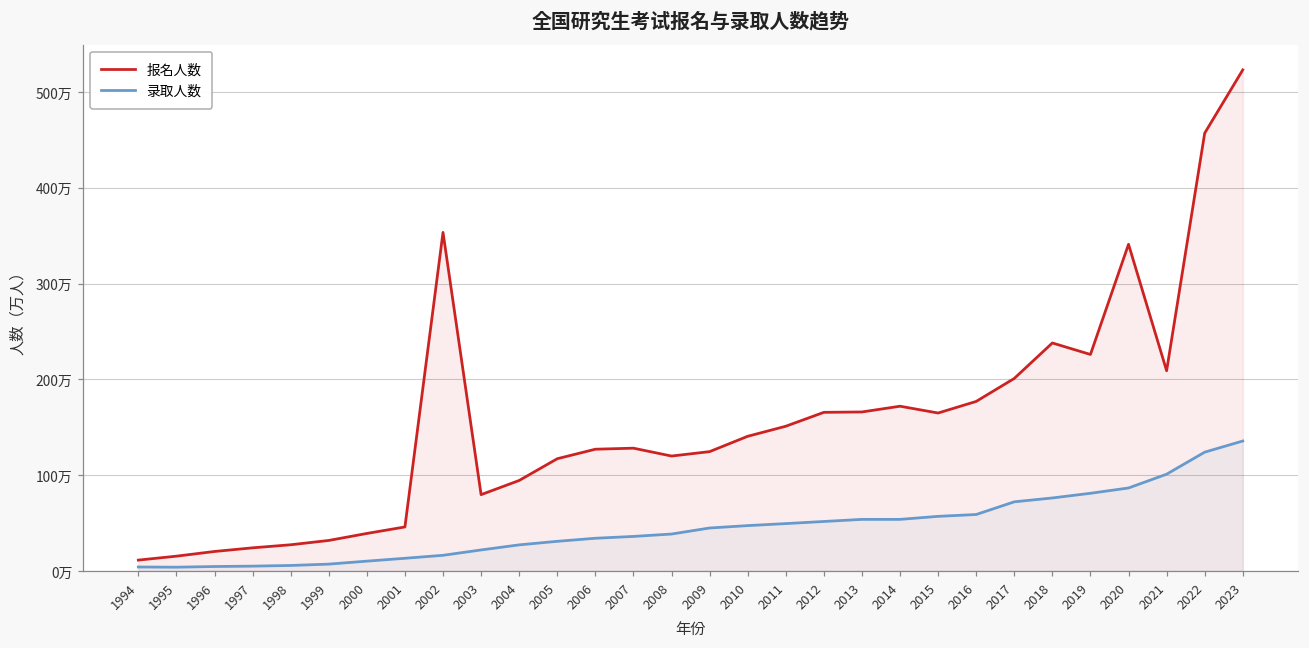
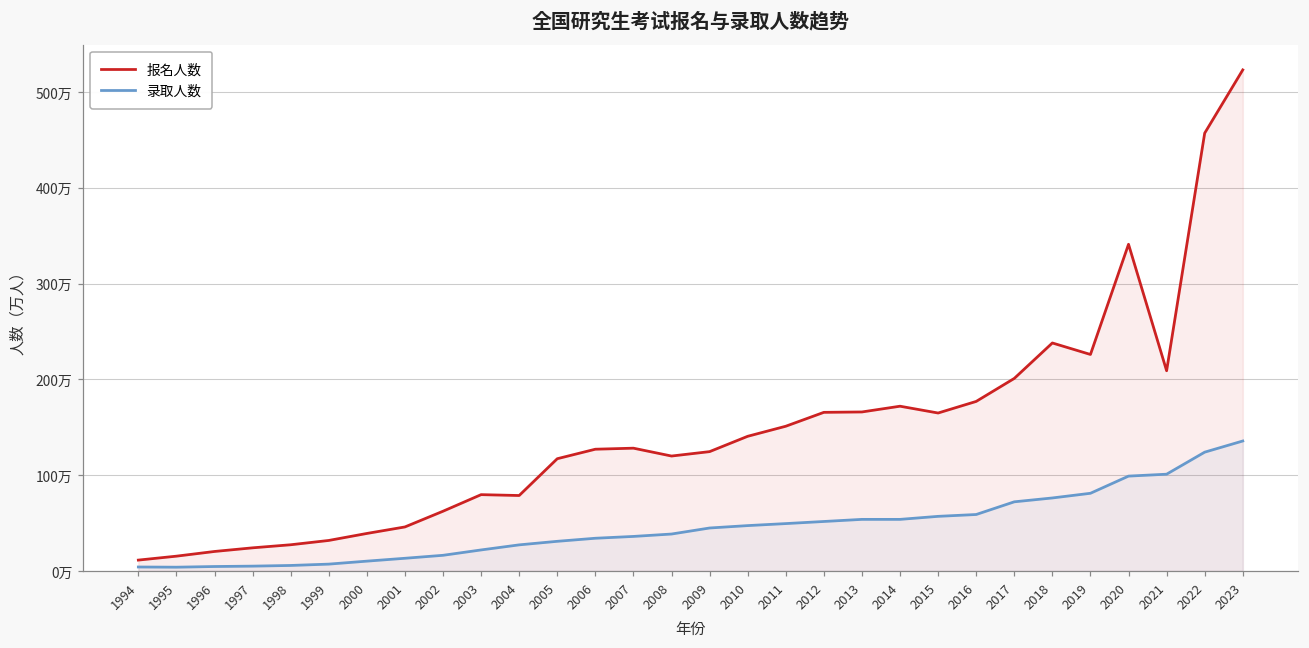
报名人数, 2002: 350万 -> 60万
报名人数, 2004: 90万 -> 80万
录取人数, 2020: 90万 -> 100万
